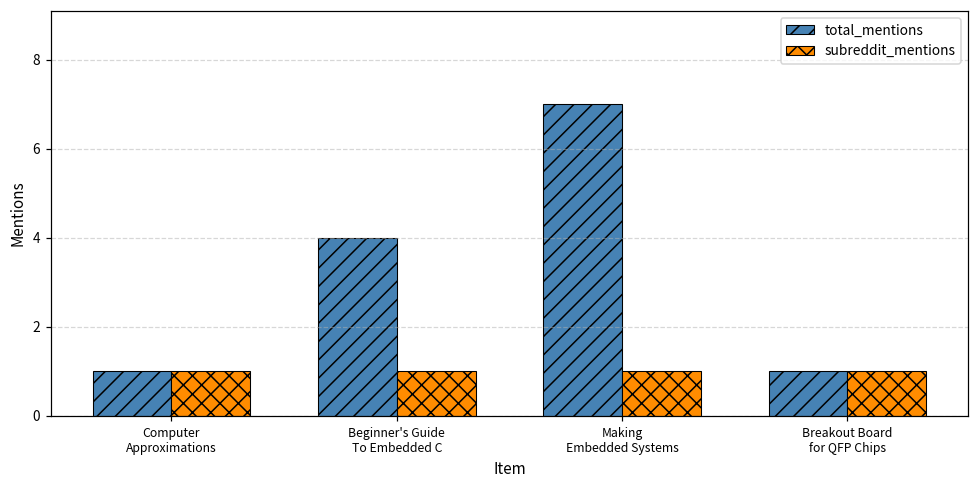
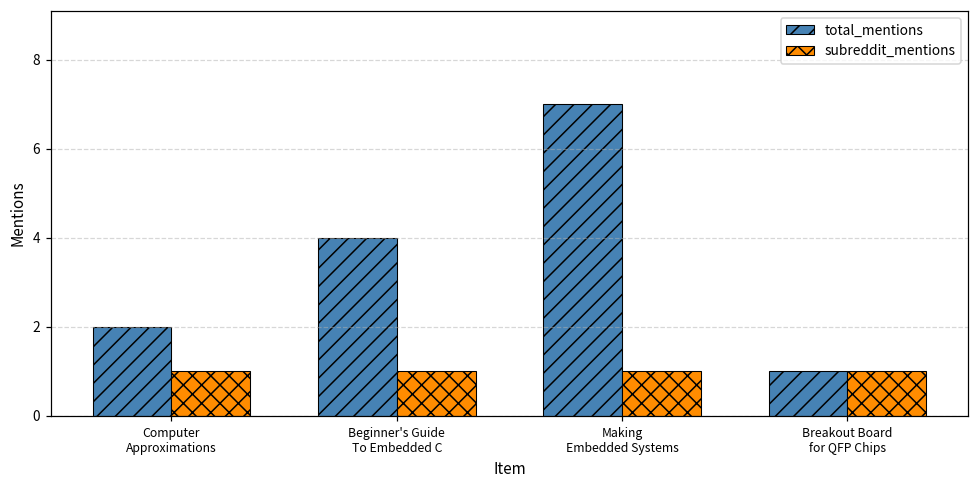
total_mentions, Computer Approximations: 1 -> 2
